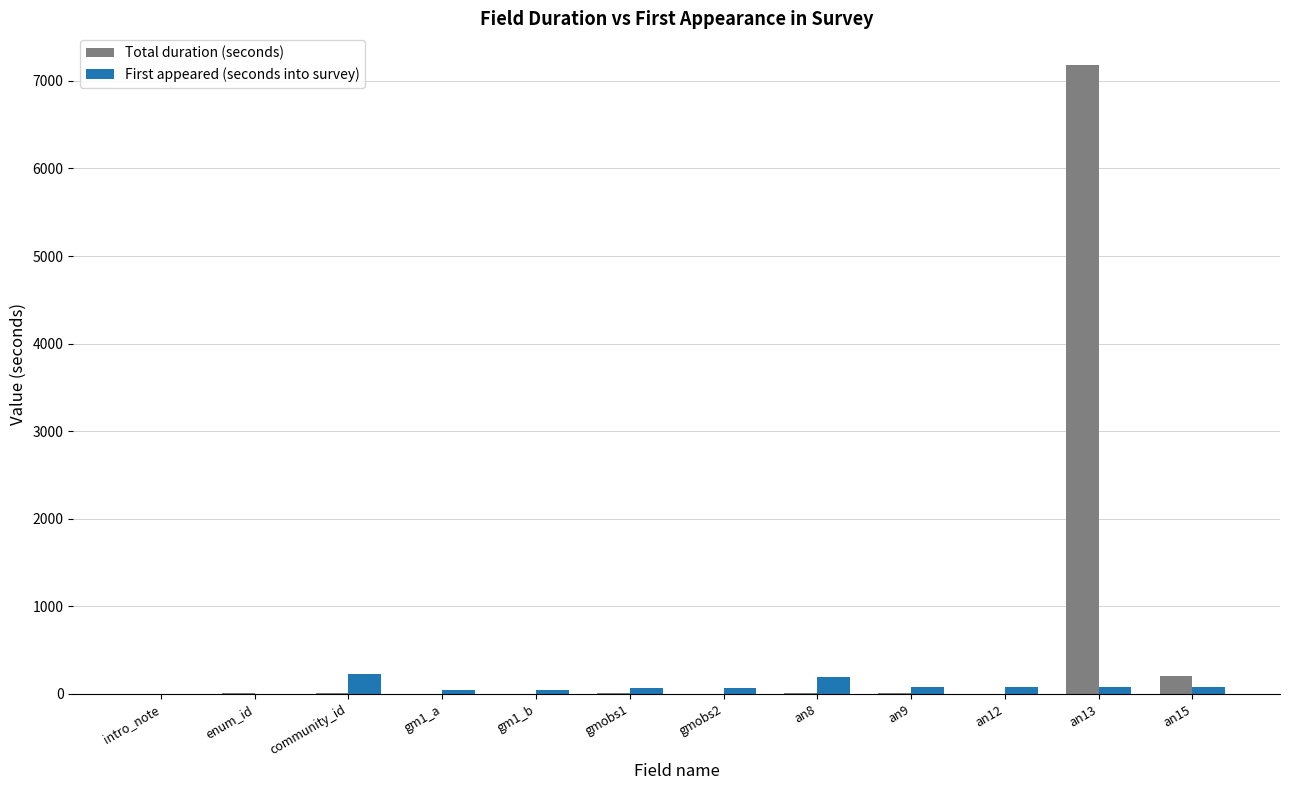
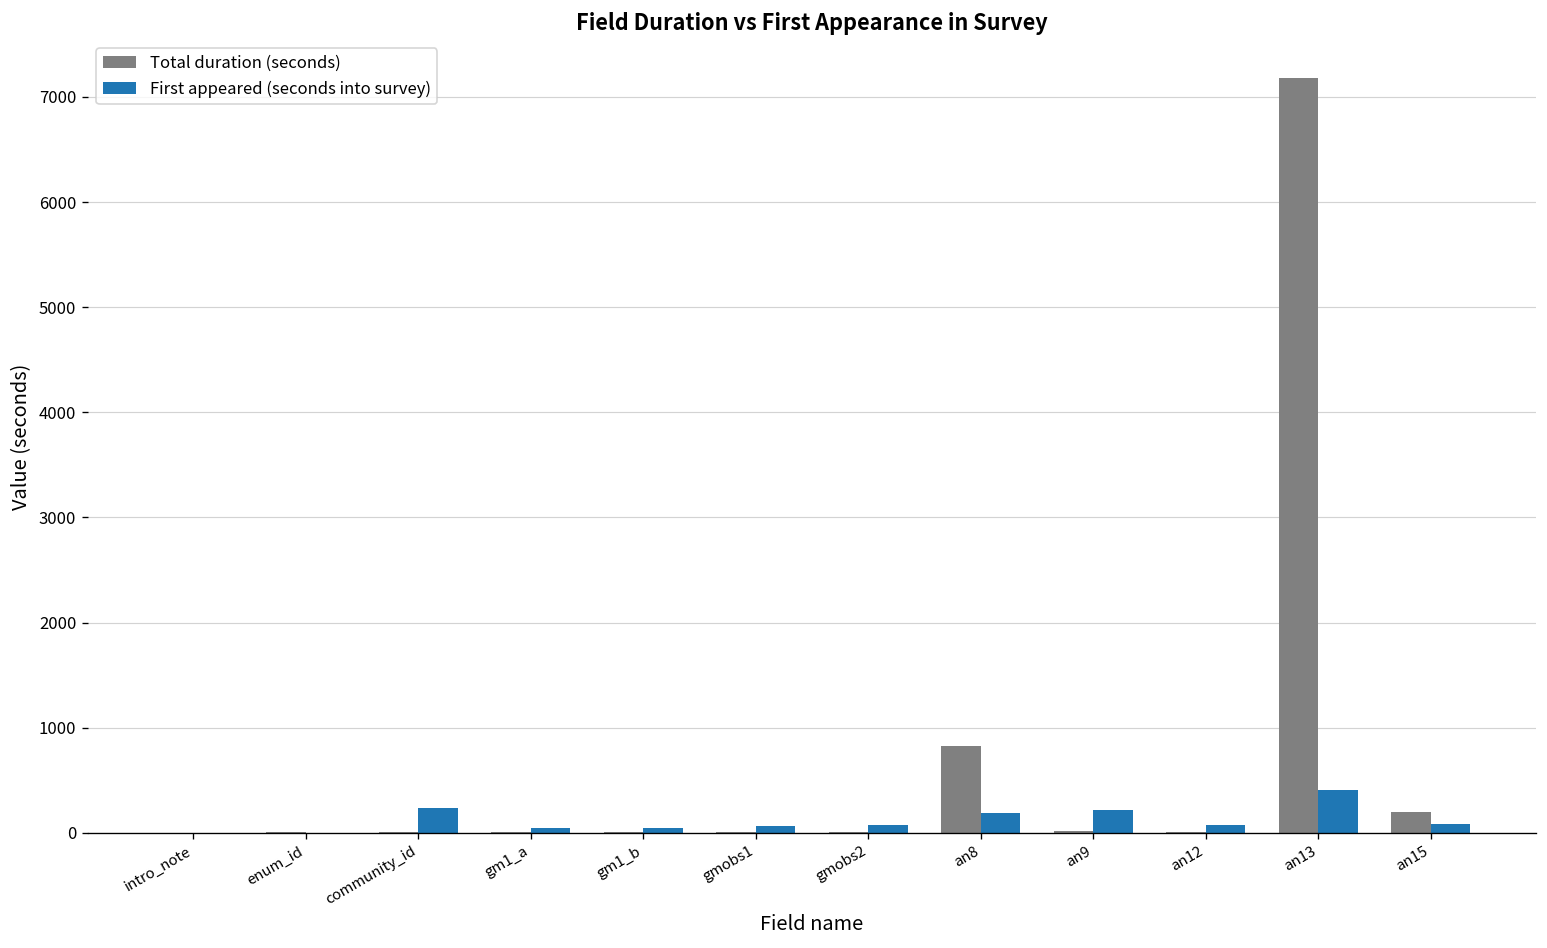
Total duration (seconds), an8: 0 -> 800
First appeared (seconds into survey), an9: 100 -> 200
First appeared (seconds into survey), an13: 100 -> 400
